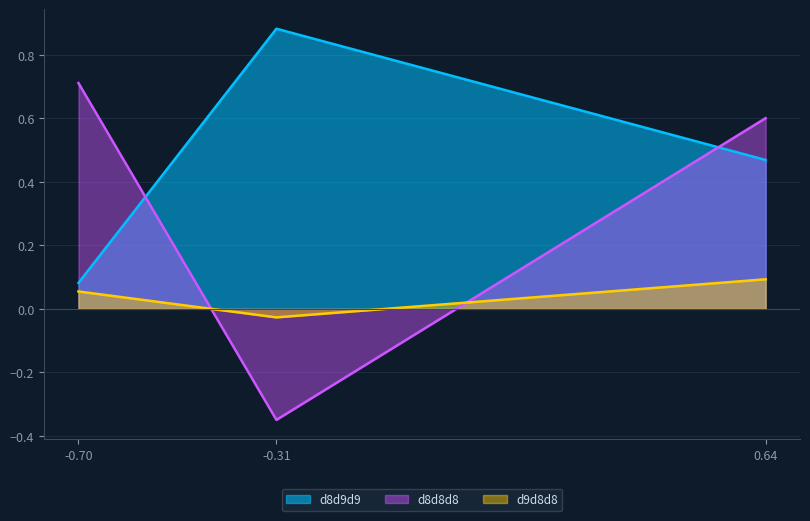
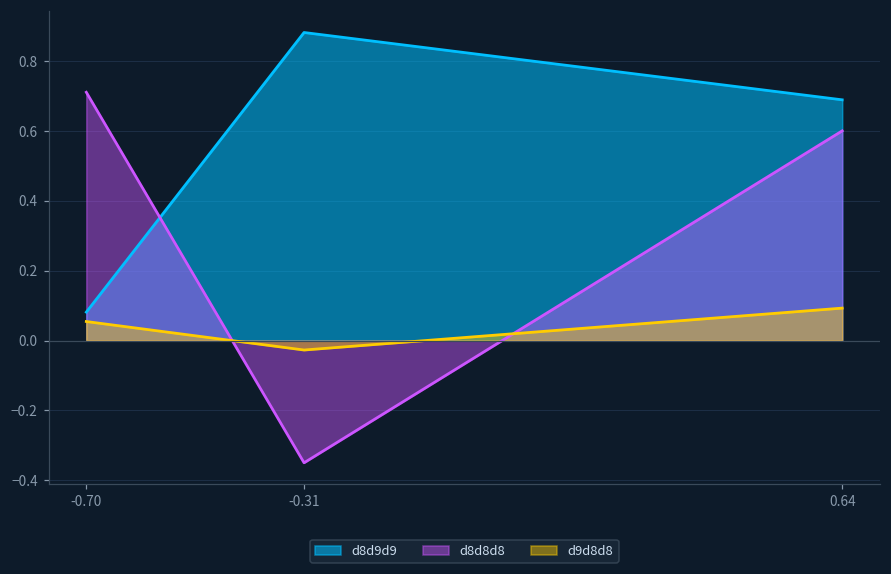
d8d9d9, 0.64: 0.47 -> 0.69
